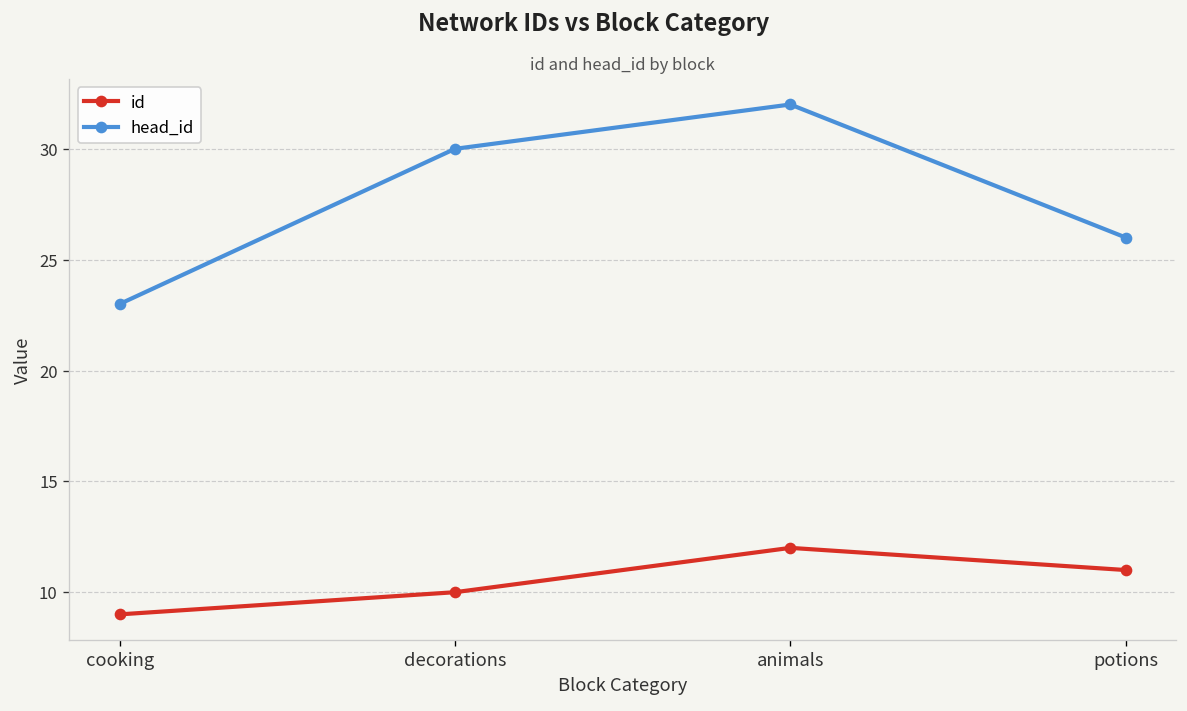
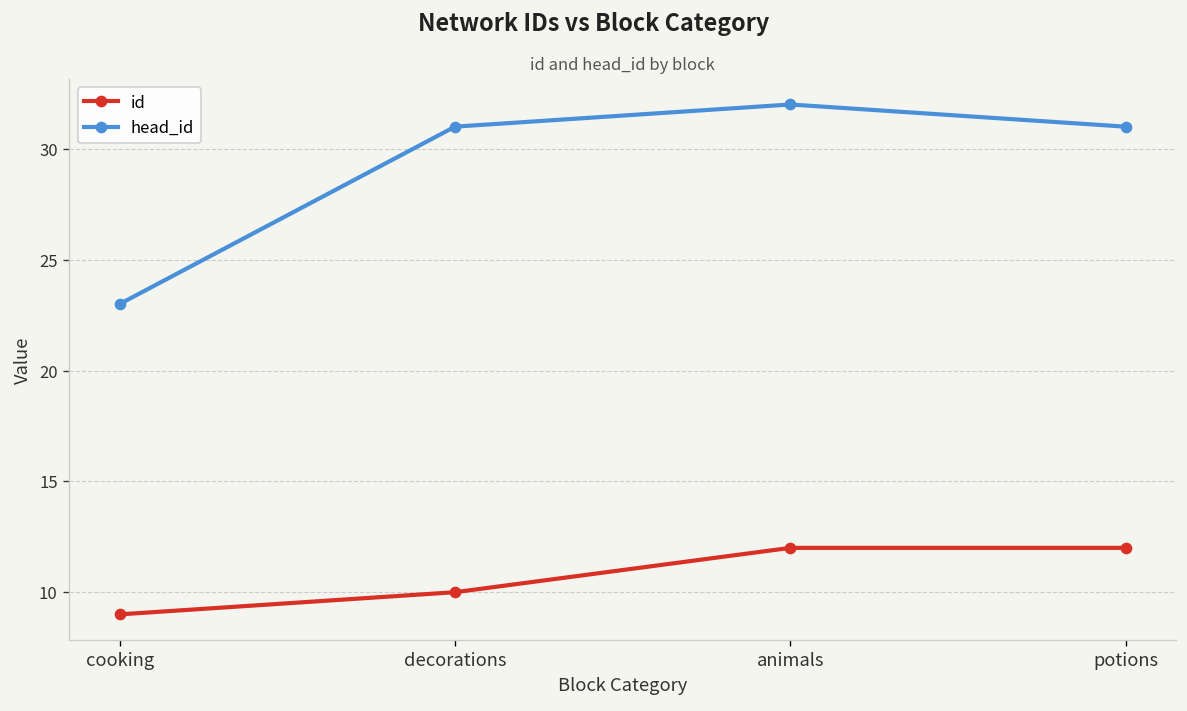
head_id, decorations: 30 -> 31
id, potions: 11 -> 12
head_id, potions: 26 -> 31
